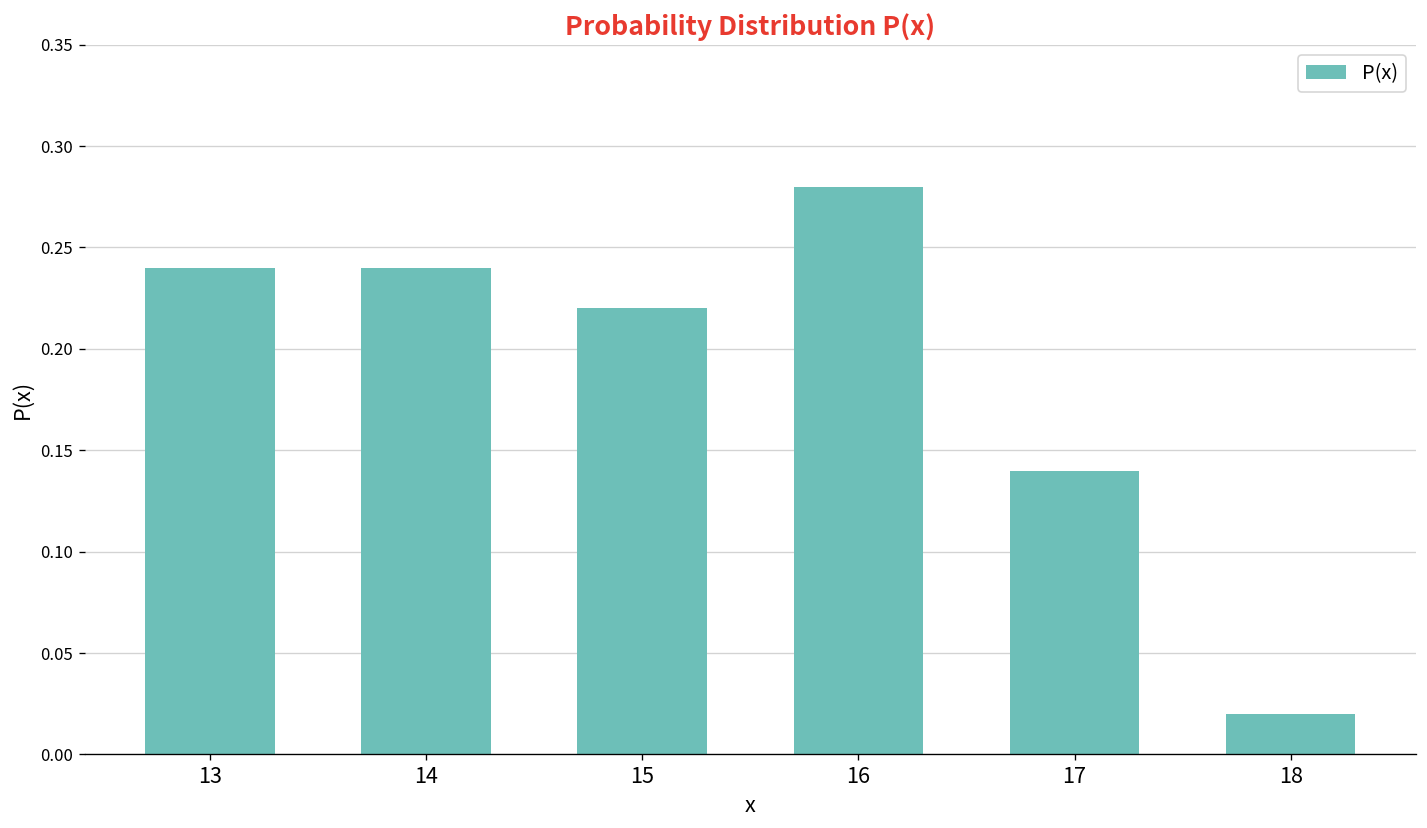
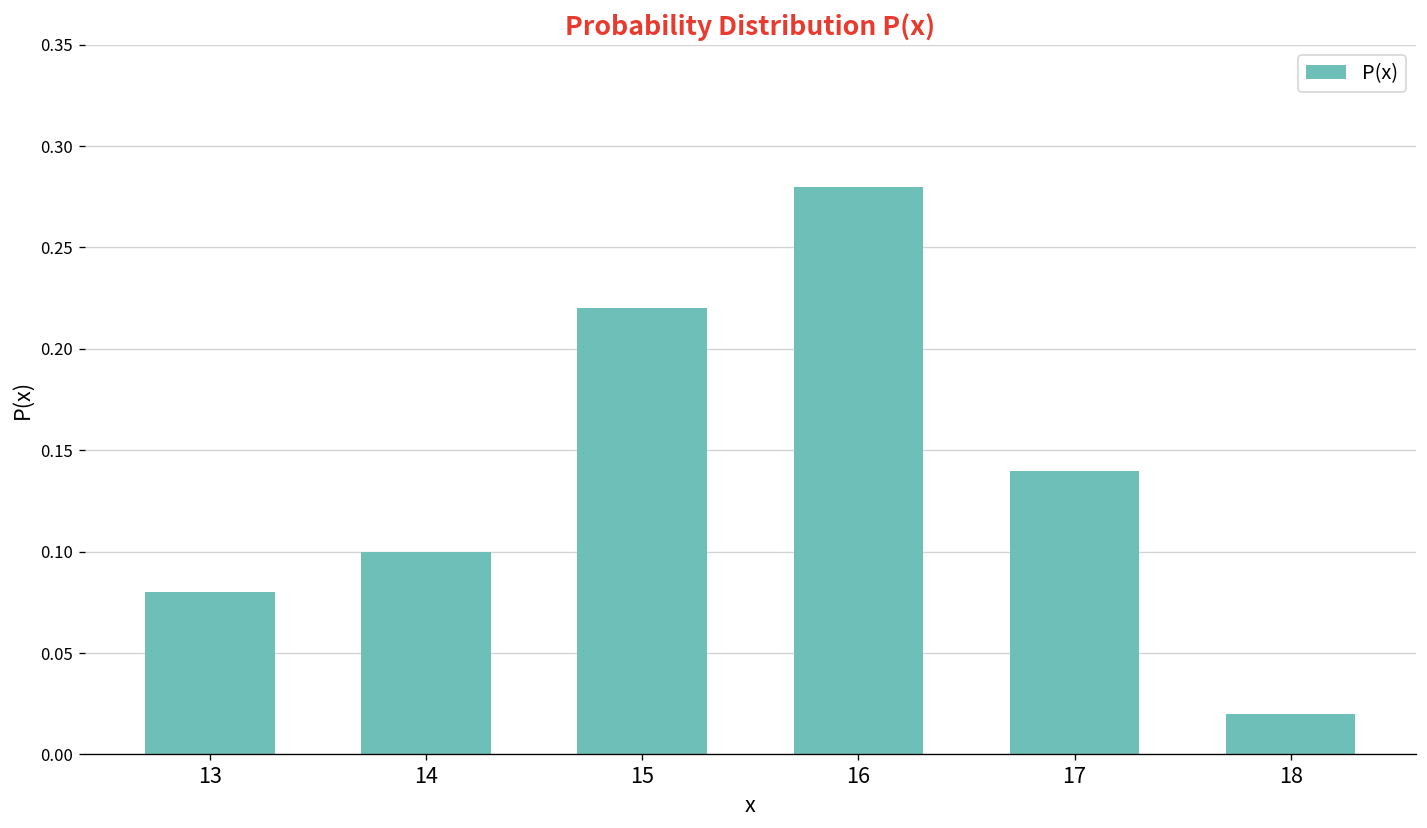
13: 0.24 -> 0.08
14: 0.24 -> 0.10
